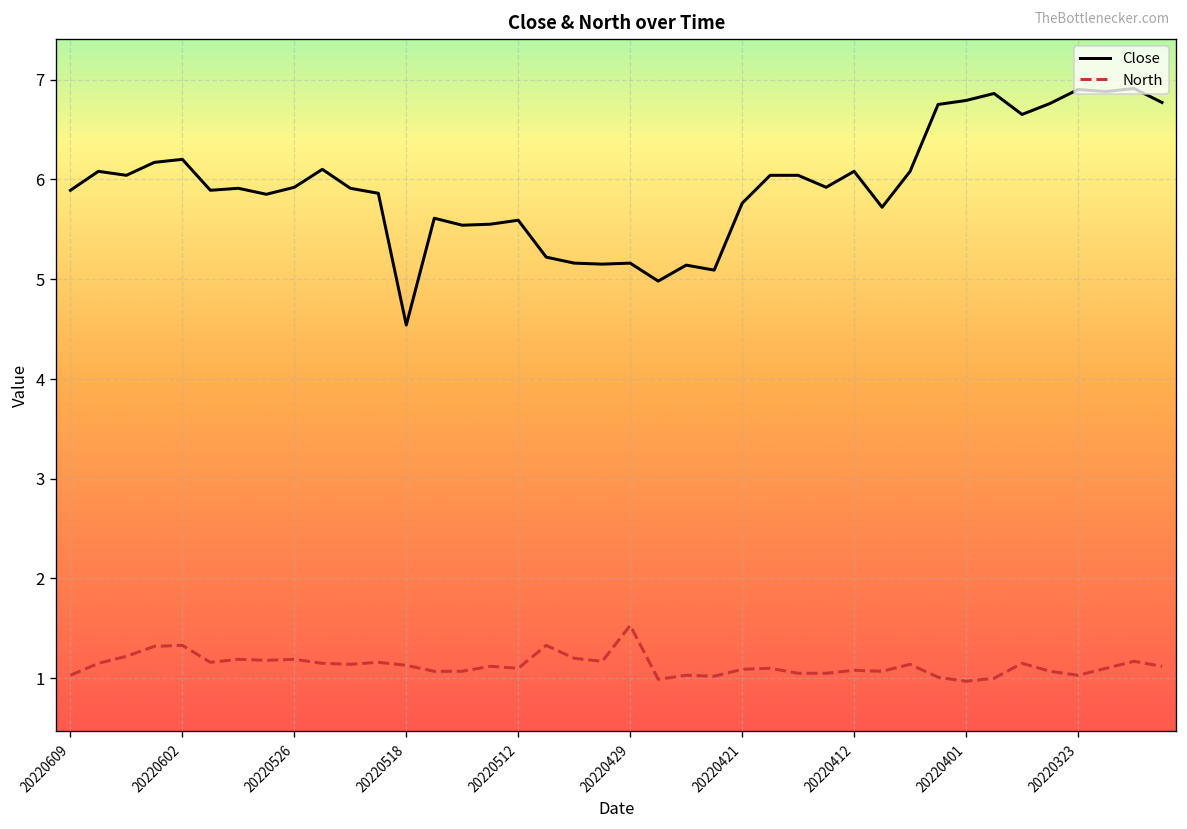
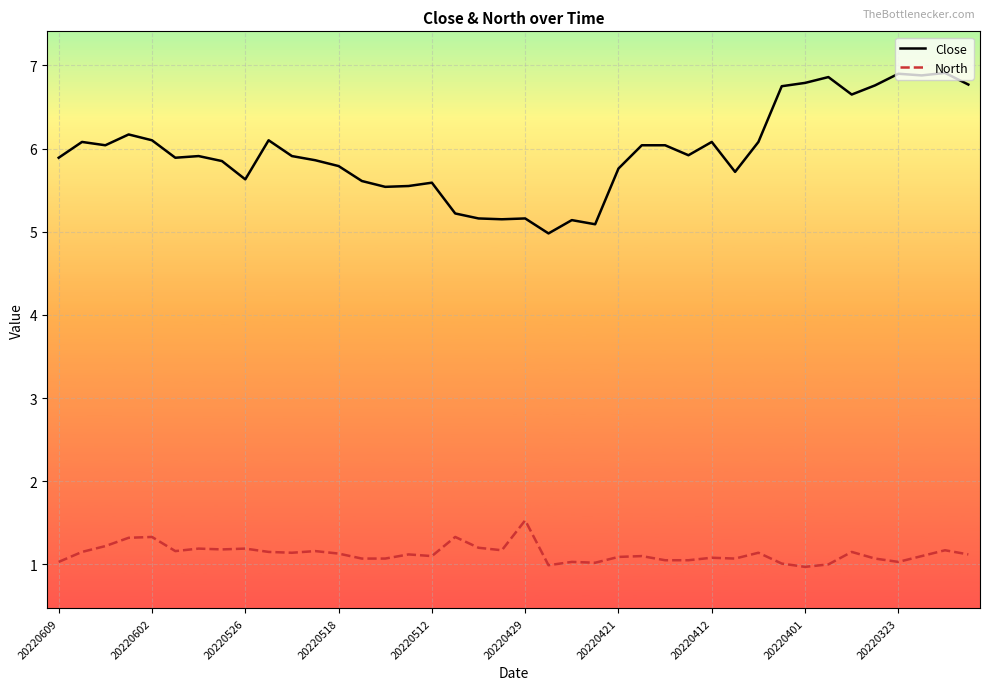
Close, 20220602: 6.2 -> 6.1
Close, 20220526: 5.9 -> 5.6
Close, 20220518: 4.5 -> 5.8
